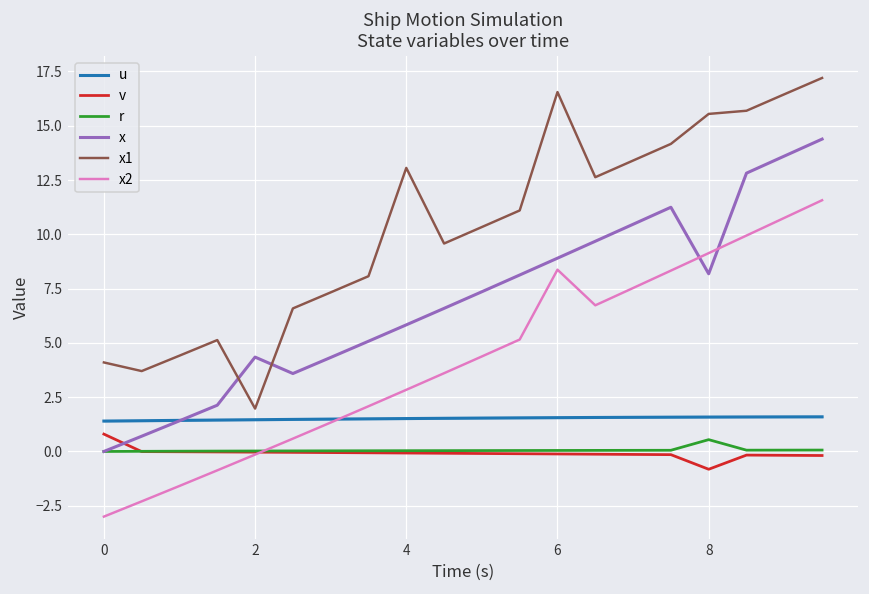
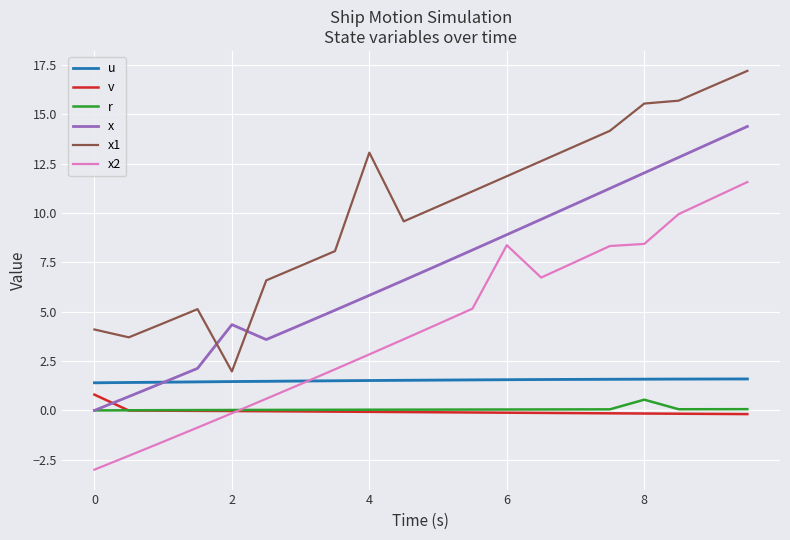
x1, 6: 16.6 -> 11.9
v, 8: -0.8 -> -0.2
x, 8: 8.2 -> 12.0
x2, 8: 9.1 -> 8.4
